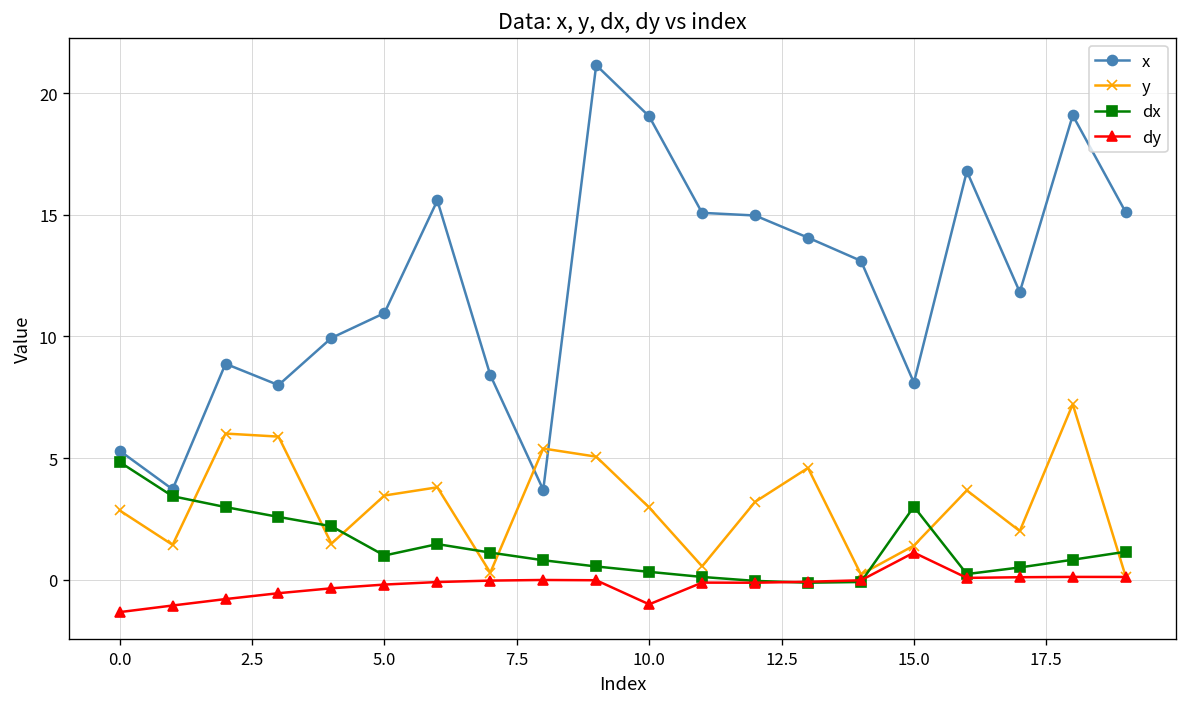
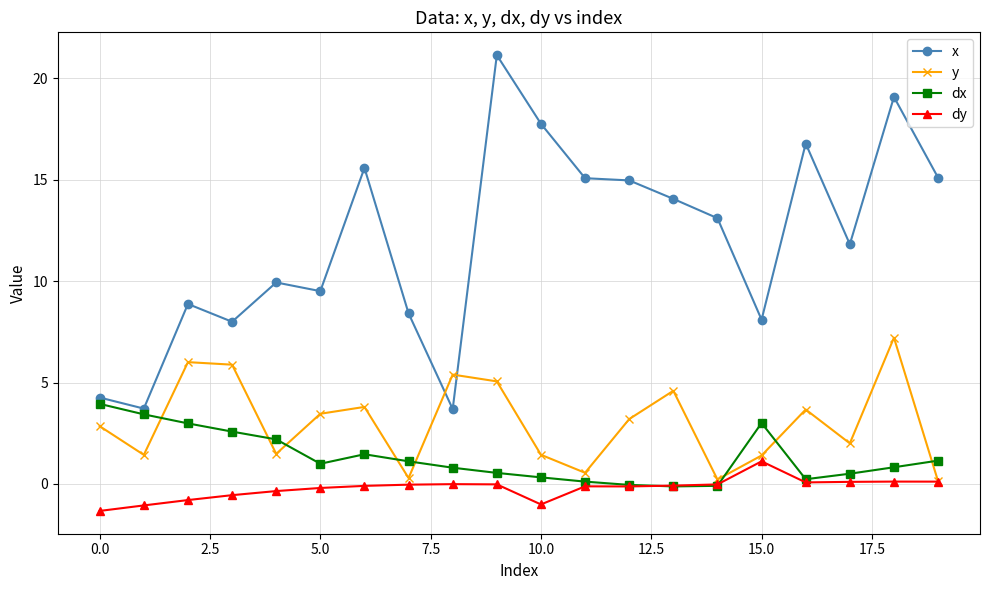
x, 0.0: 5.3 -> 4.3
dx, 0.0: 4.8 -> 4.0
x, 5.0: 11.0 -> 9.5
x, 10.0: 19.0 -> 17.8
y, 10.0: 3.0 -> 1.4
